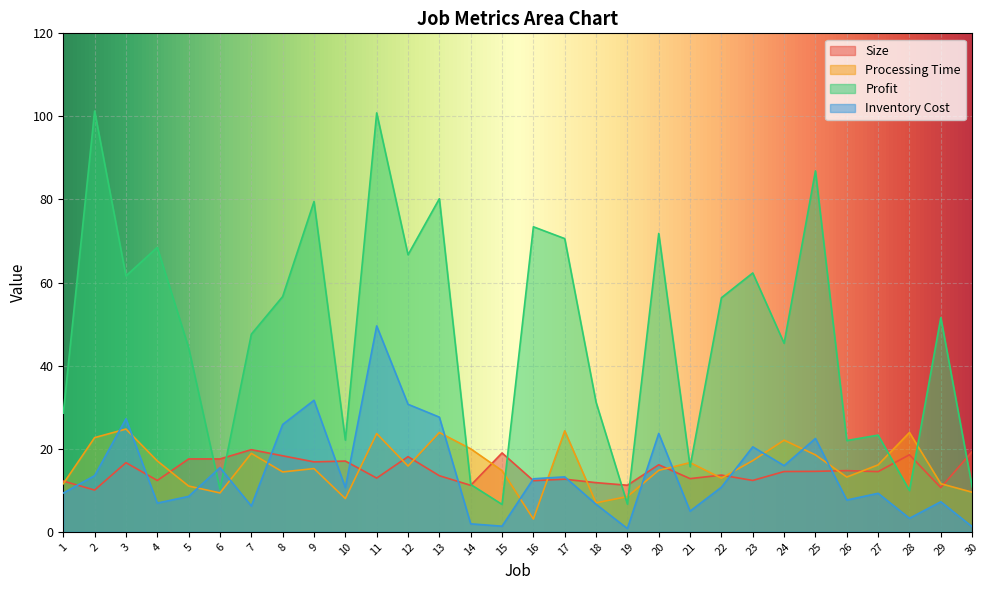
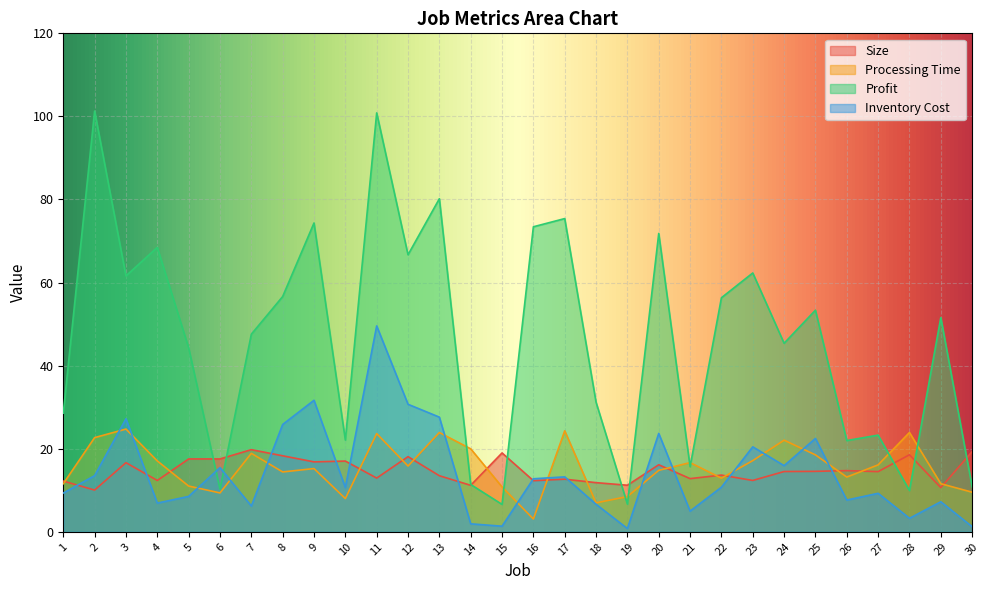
Profit, 9: 80 -> 74
Processing Time, 15: 15 -> 11
Profit, 17: 71 -> 75
Profit, 25: 87 -> 53
